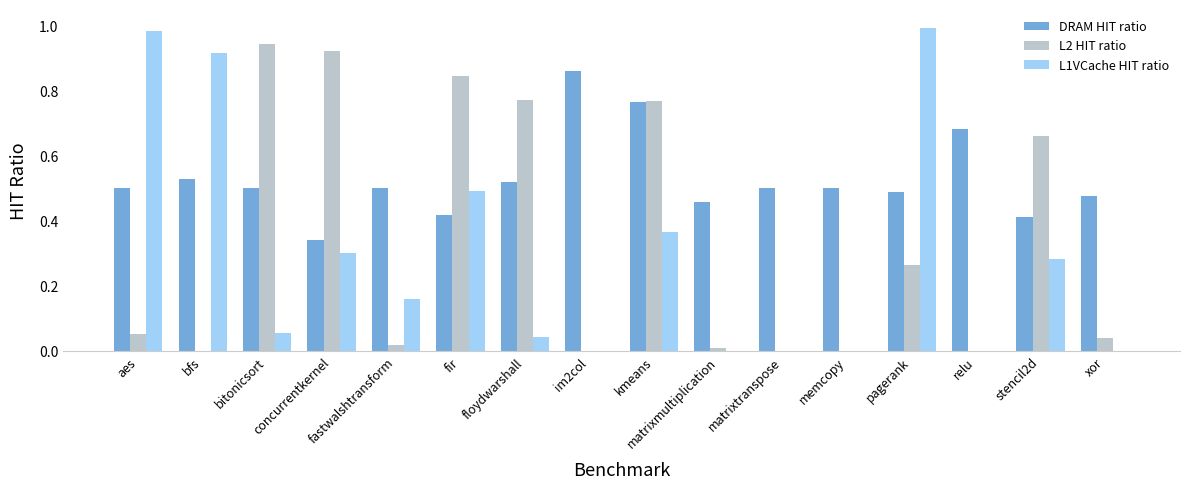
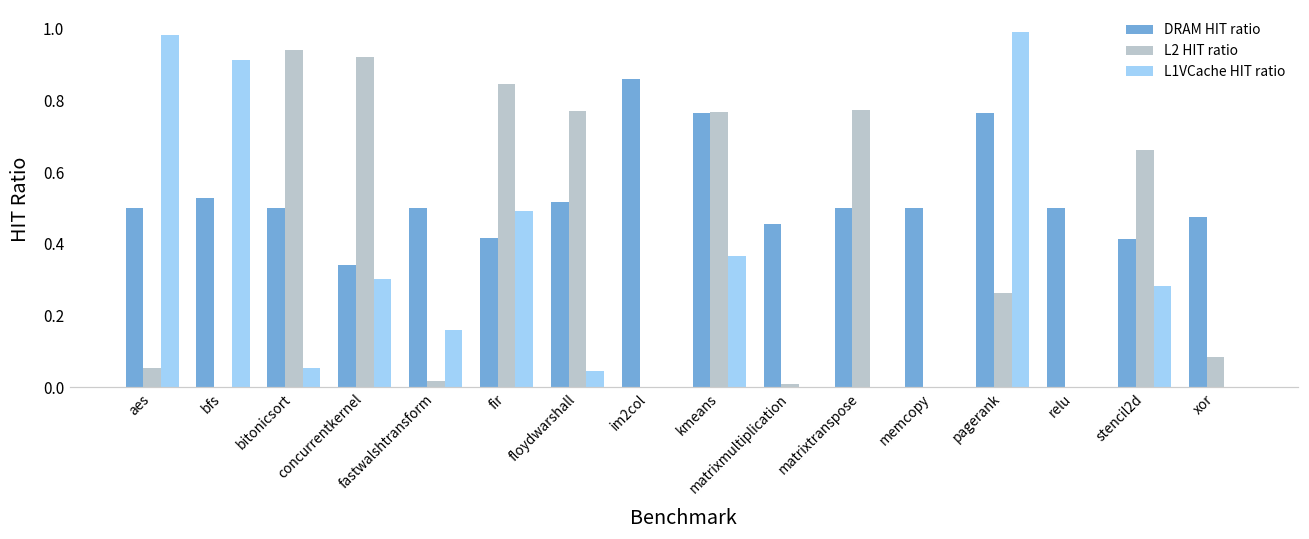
L2 HIT ratio, matrixtranspose: 0.00 -> 0.77
DRAM HIT ratio, pagerank: 0.49 -> 0.77
DRAM HIT ratio, relu: 0.68 -> 0.50
L2 HIT ratio, xor: 0.04 -> 0.08
